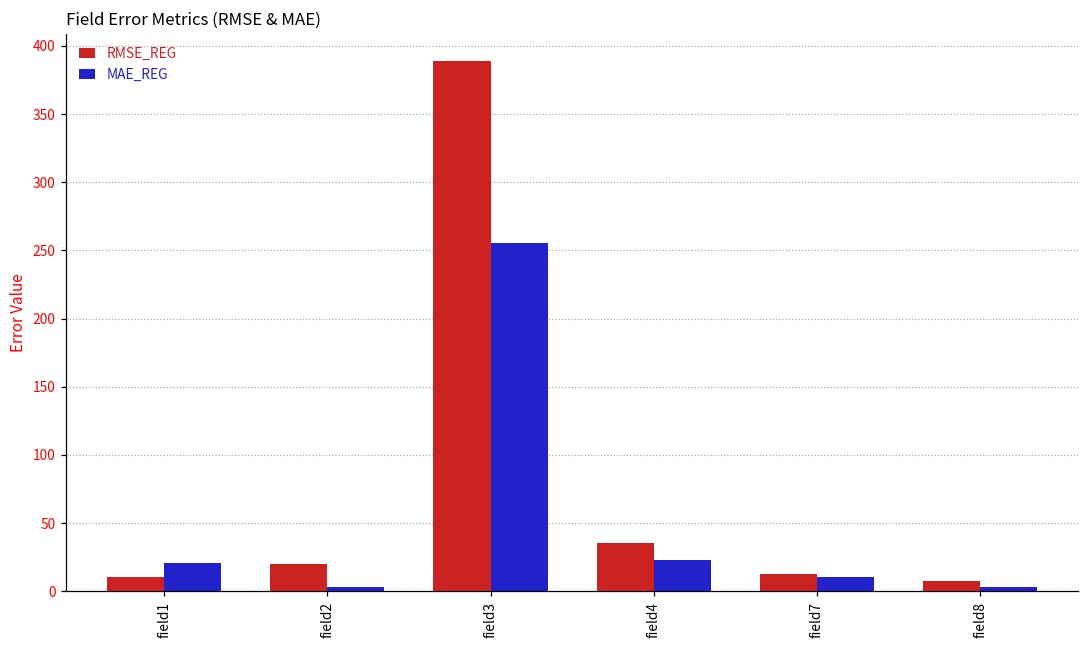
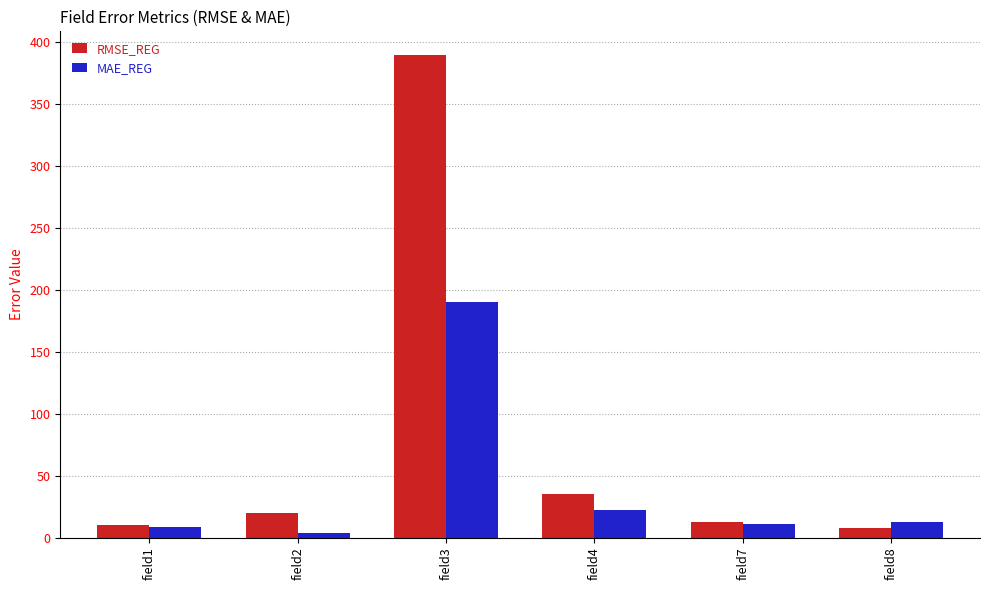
MAE_REG, field1: 21 -> 9
MAE_REG, field3: 255 -> 190
MAE_REG, field8: 3 -> 13
